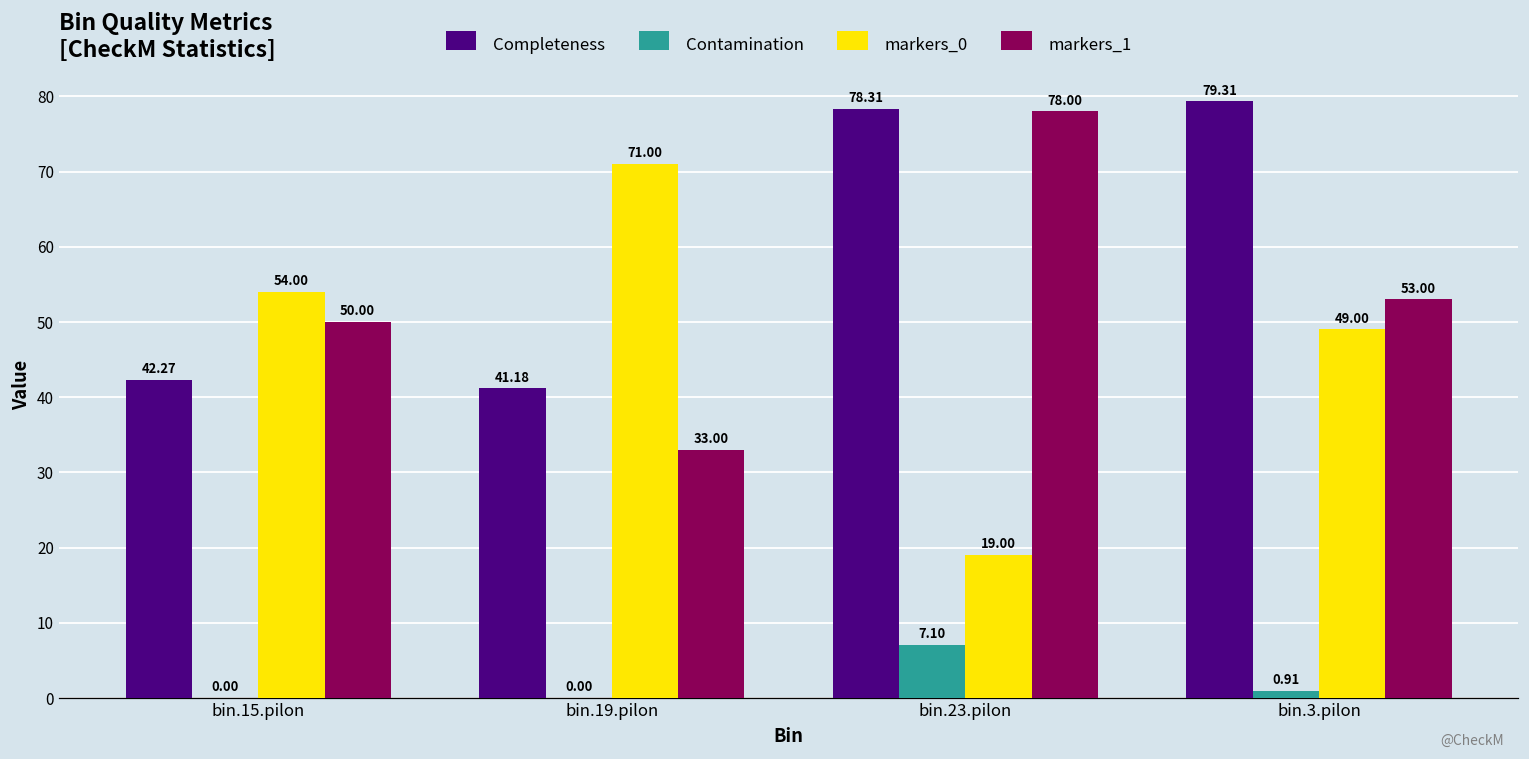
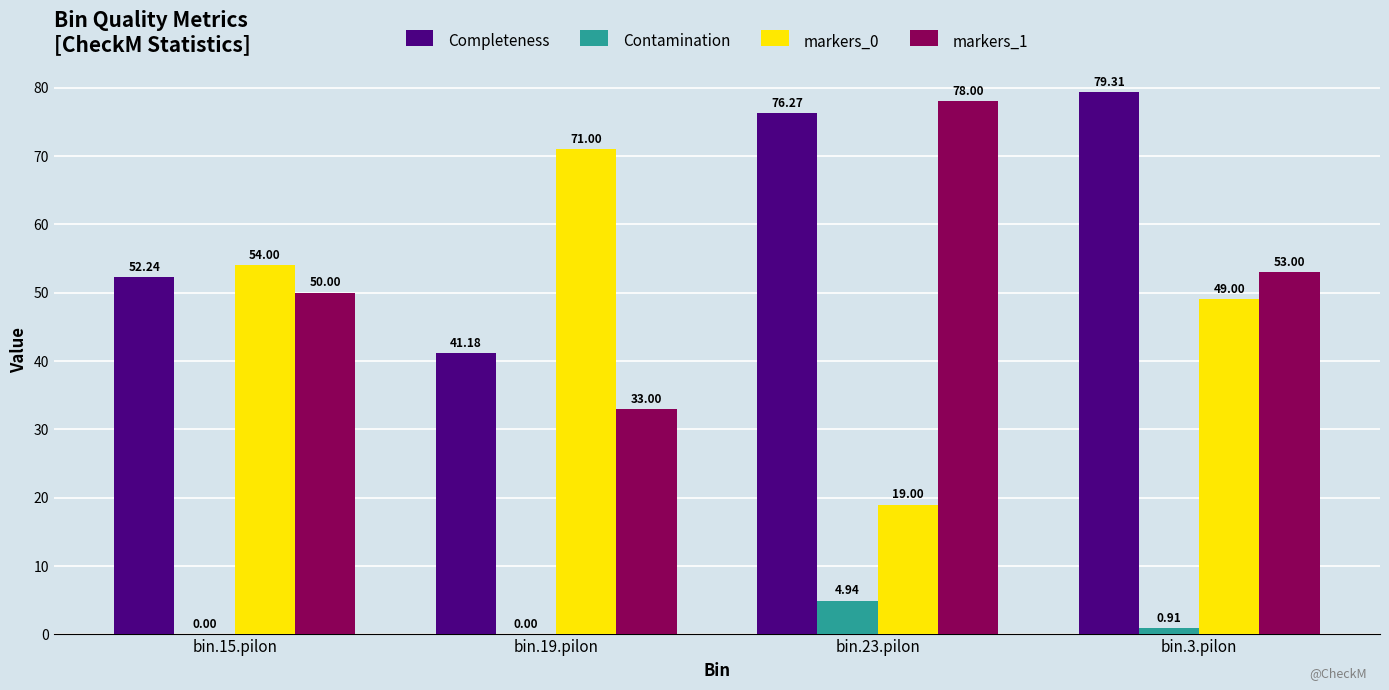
Completeness, bin.15.pilon: 42.27 -> 52.24
Completeness, bin.23.pilon: 78.31 -> 76.27
Contamination, bin.23.pilon: 7.10 -> 4.94
